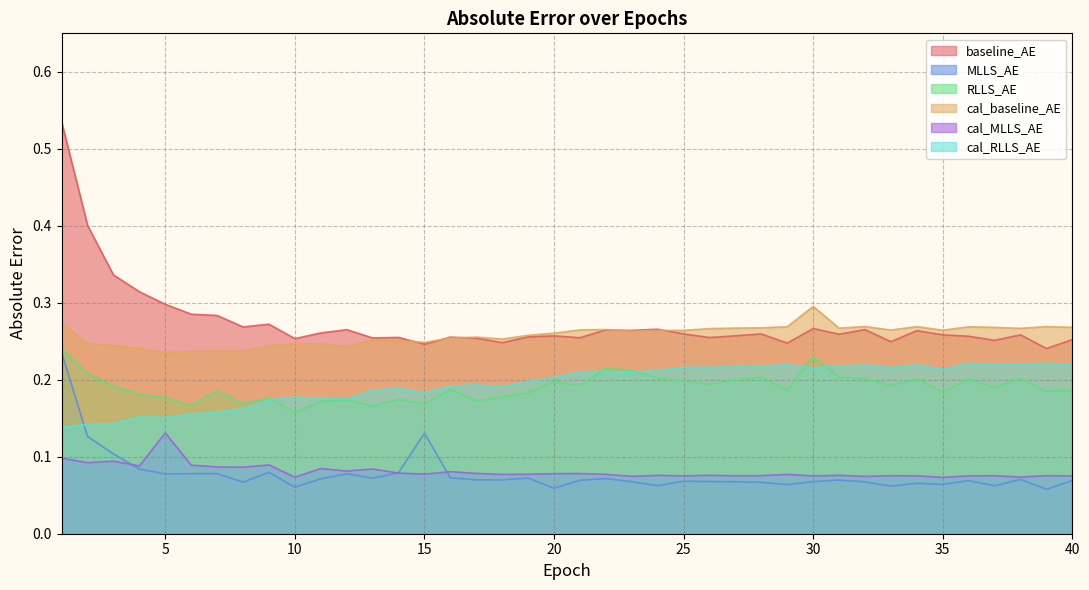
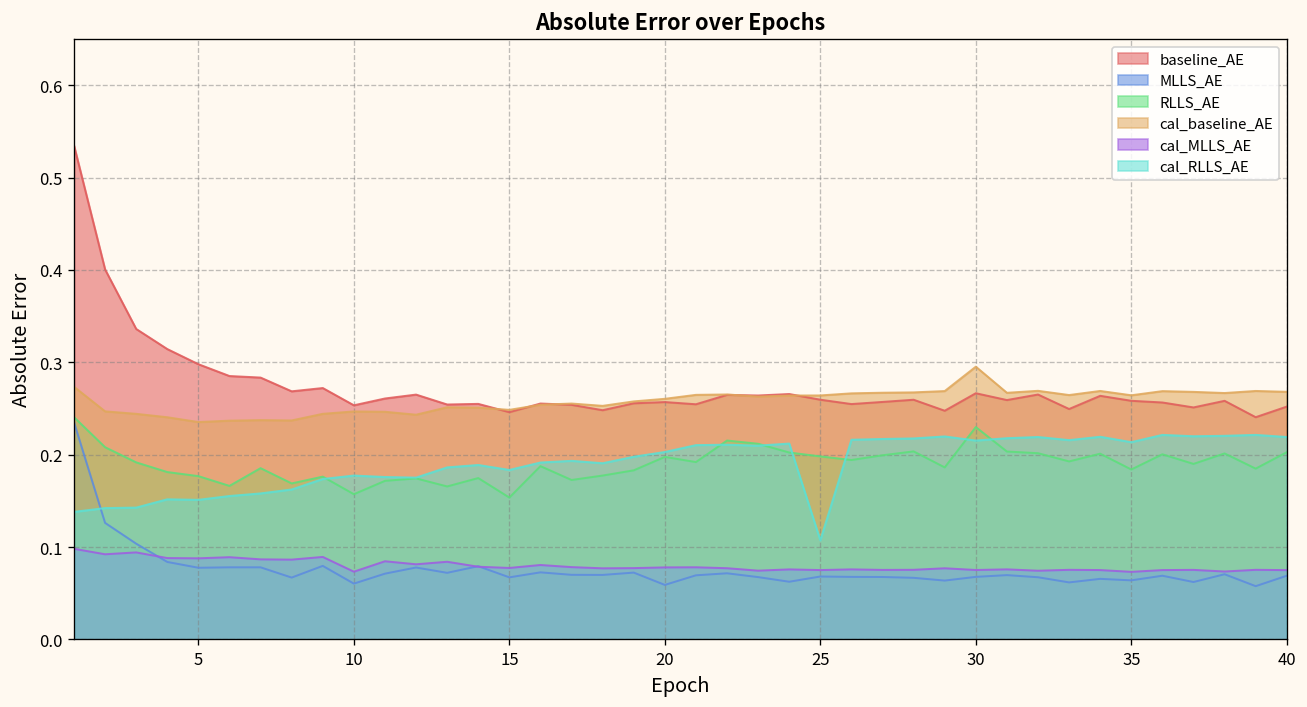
cal_MLLS_AE, 5: 0.13 -> 0.09
MLLS_AE, 15: 0.13 -> 0.07
RLLS_AE, 15: 0.17 -> 0.15
cal_RLLS_AE, 25: 0.22 -> 0.11
RLLS_AE, 40: 0.19 -> 0.20
